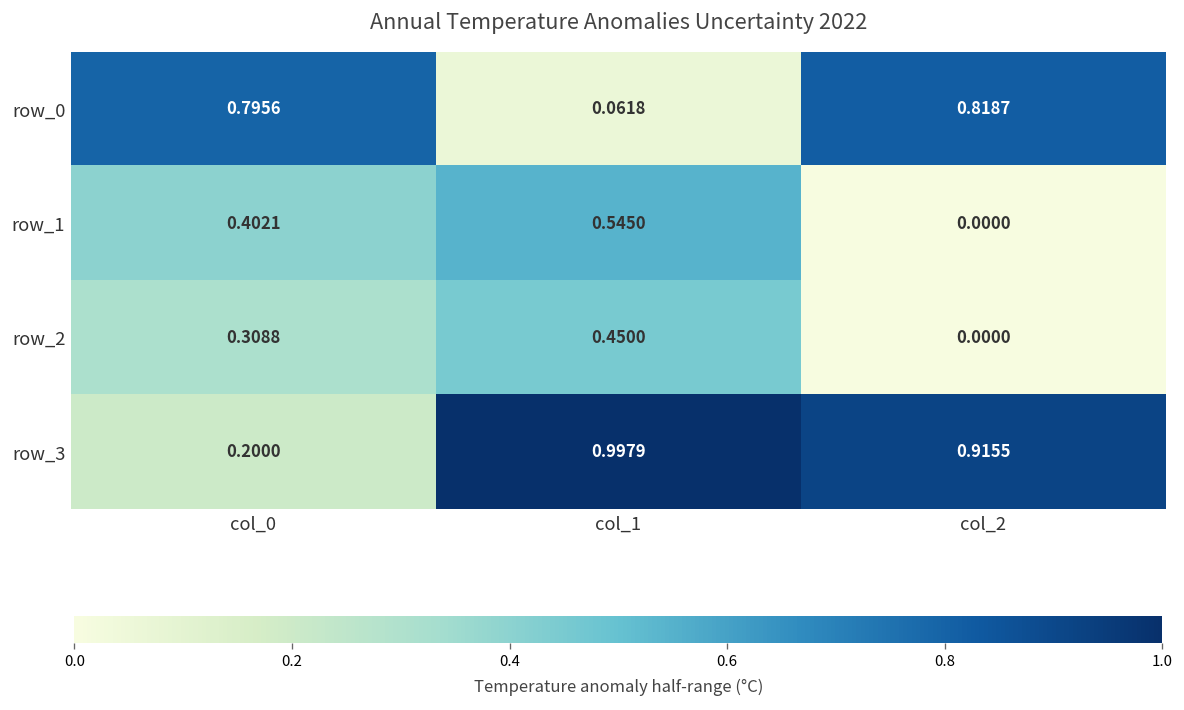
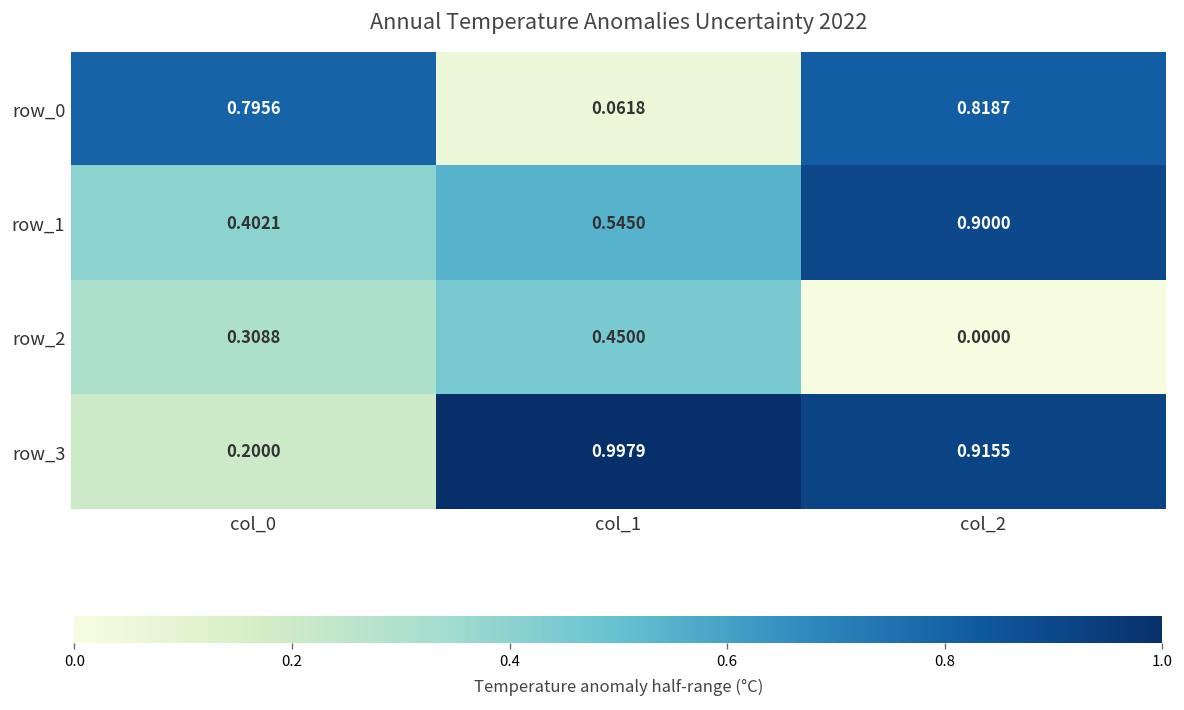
row_1, col_2: 0.0000 -> 0.9000
